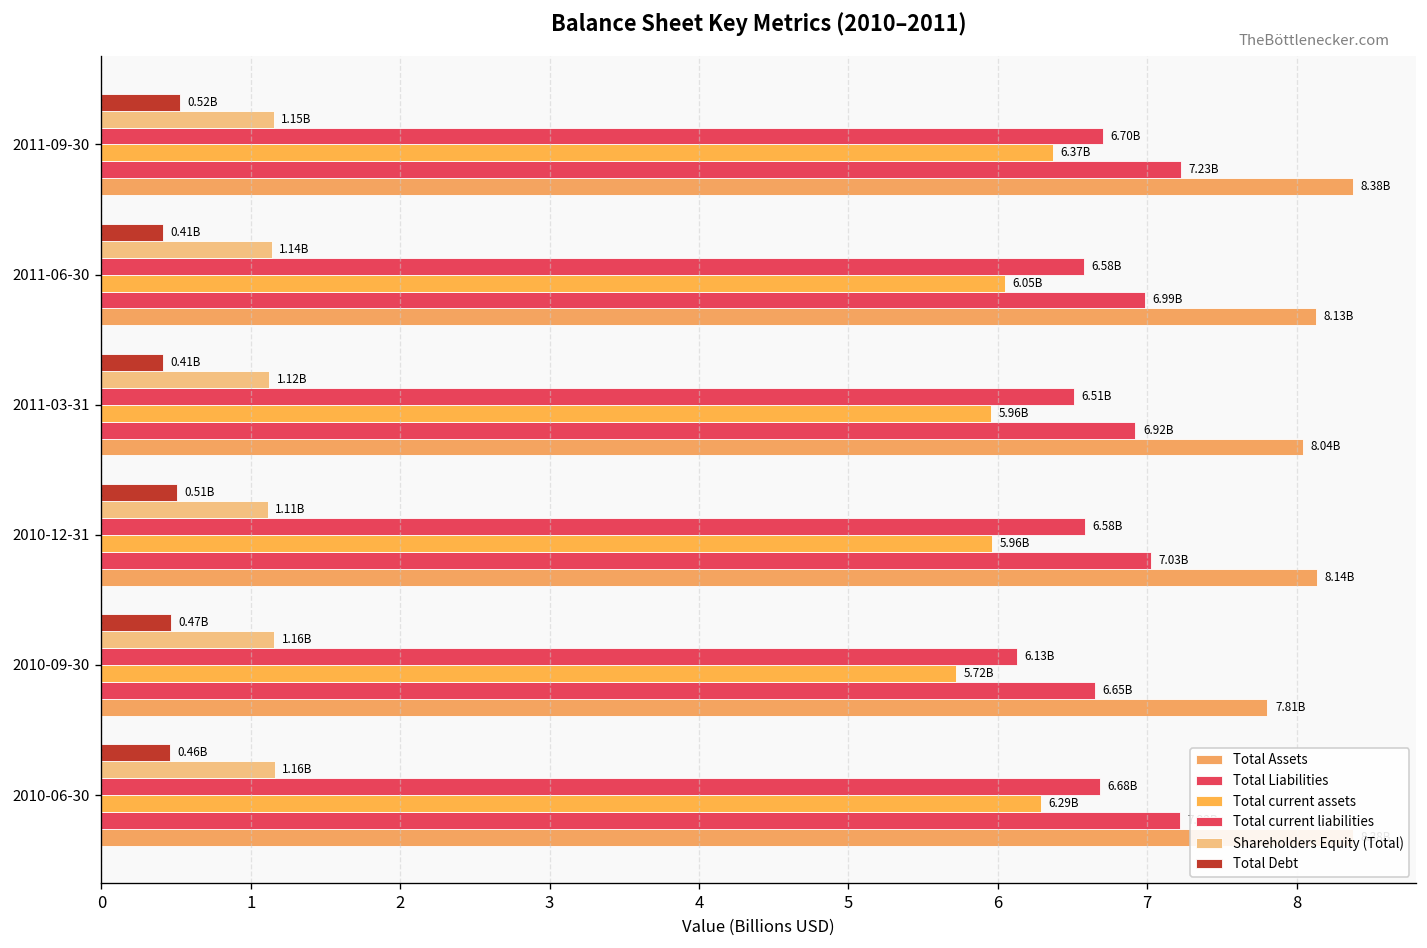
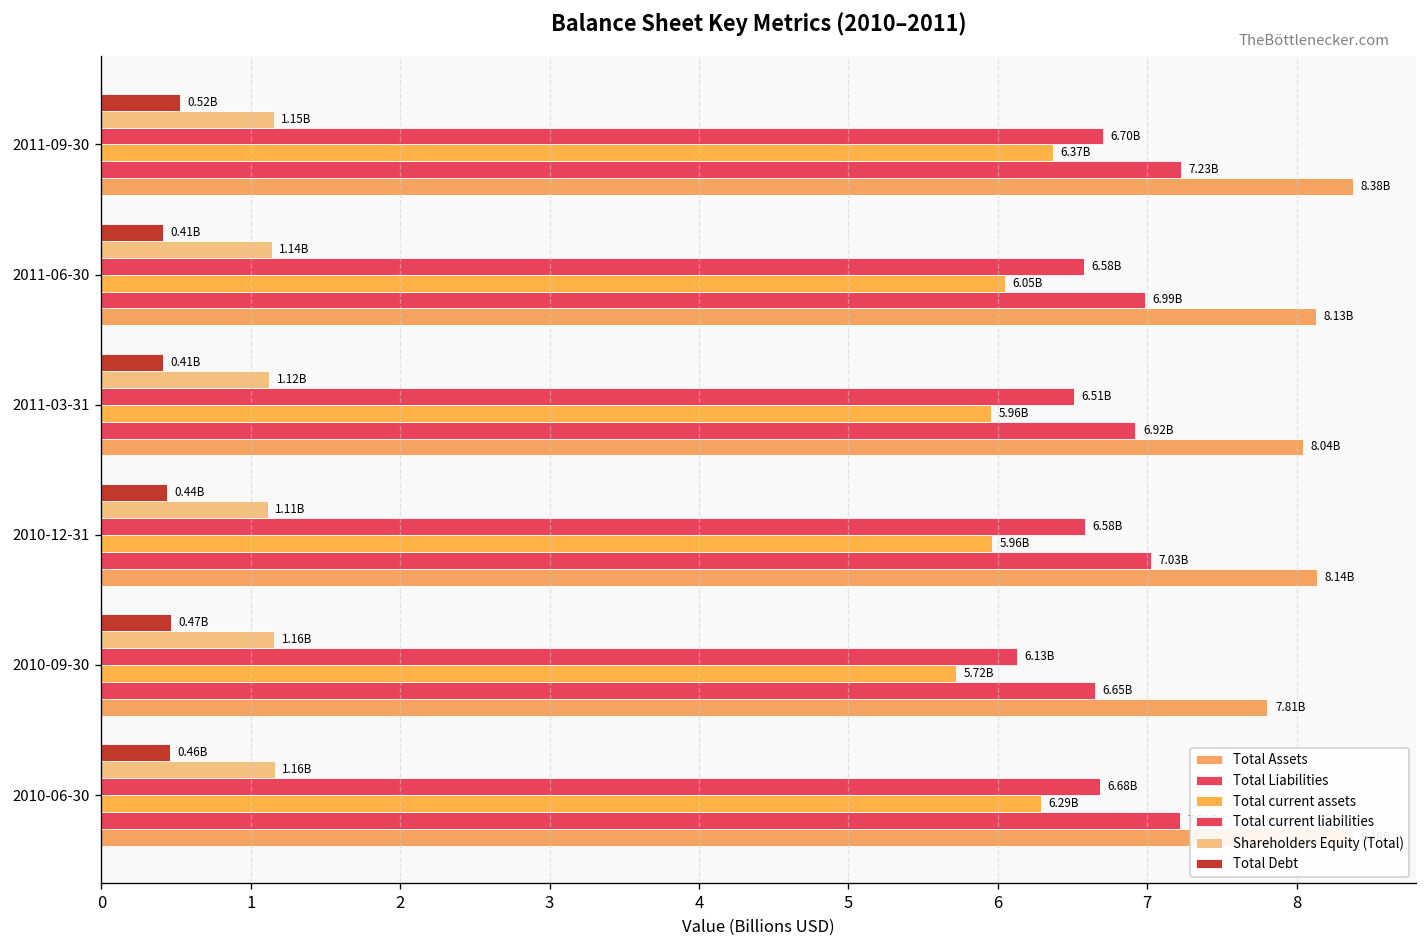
Total Debt, 2010-12-31: 0.51B -> 0.44B
